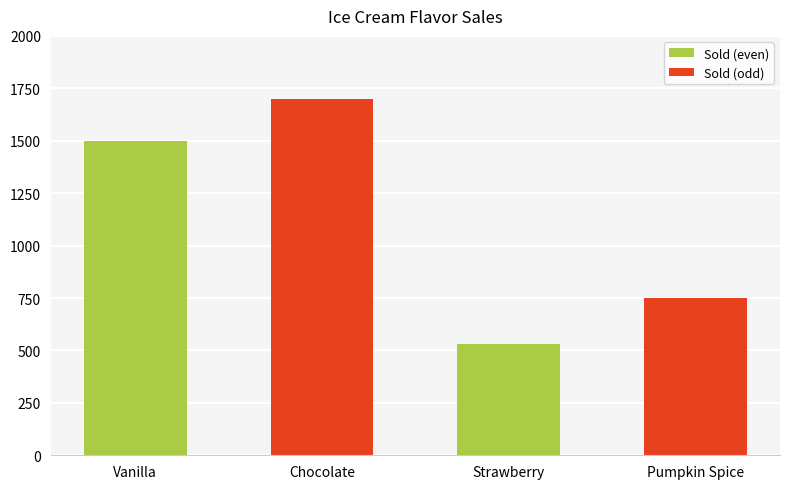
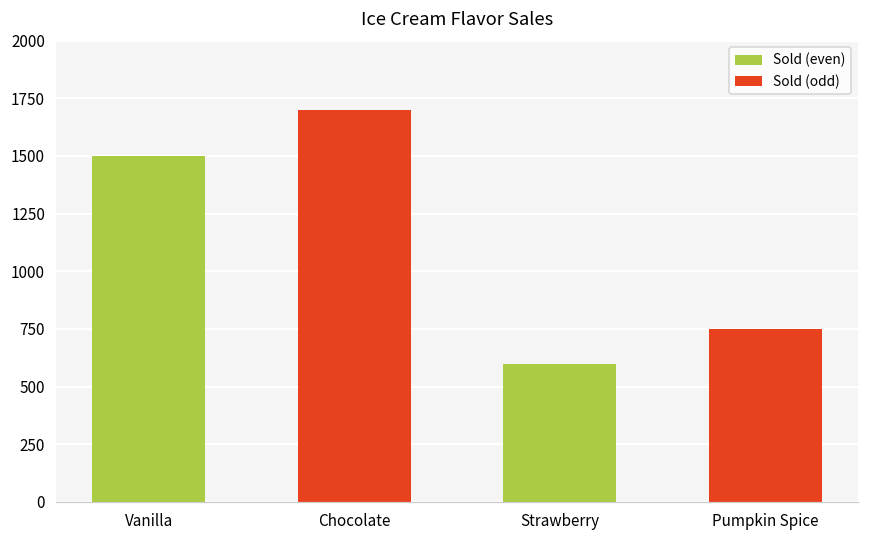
Strawberry: 530 -> 600
